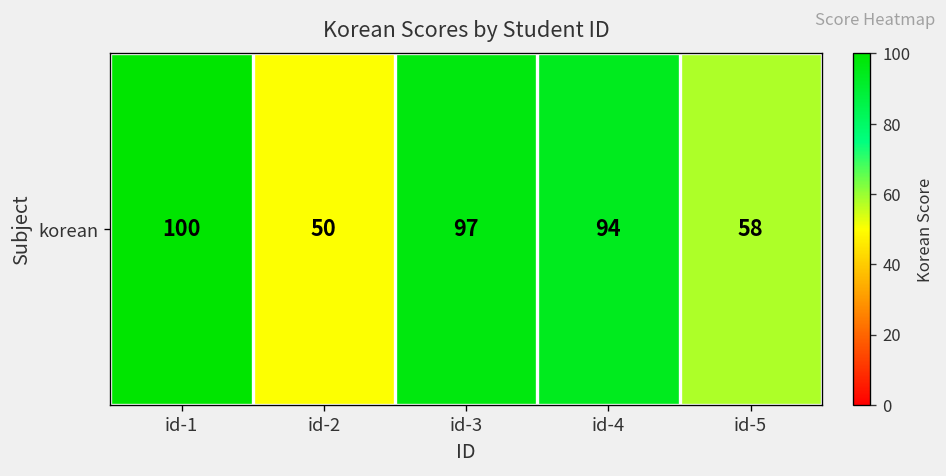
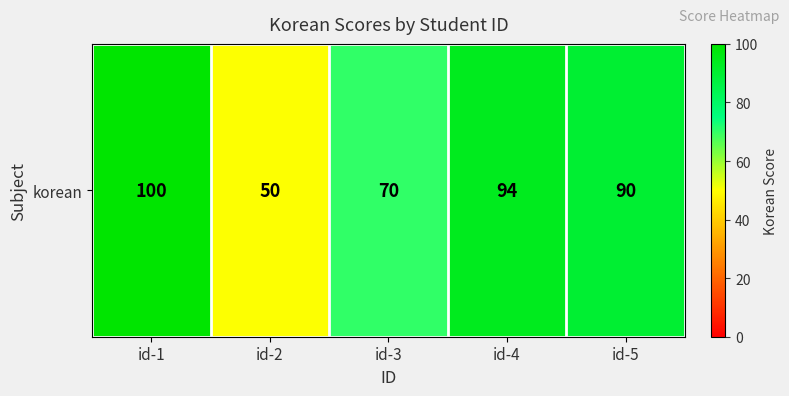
korean, id-3: 97 -> 70
korean, id-5: 58 -> 90
